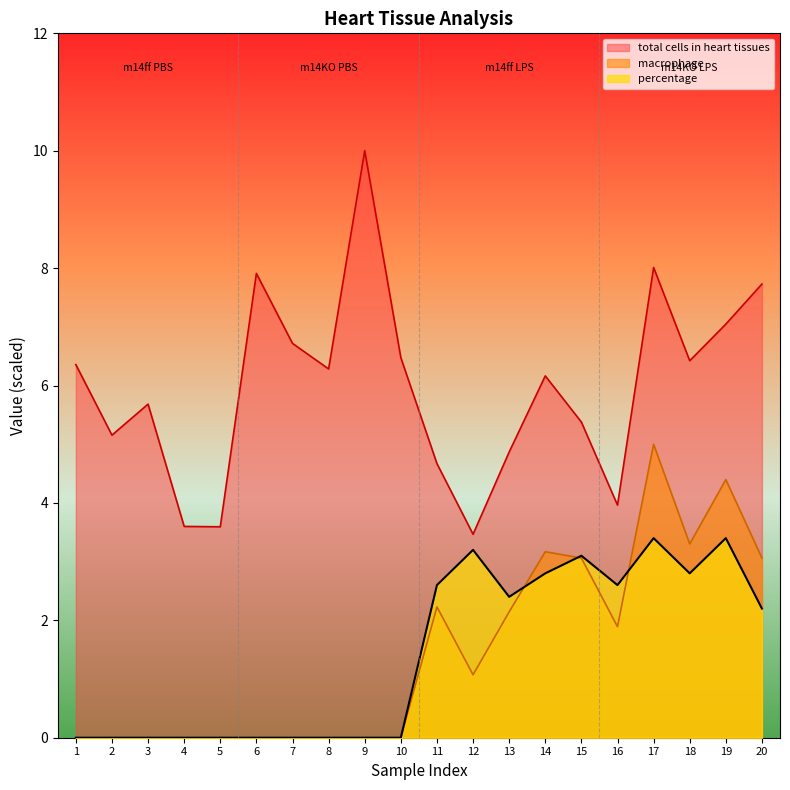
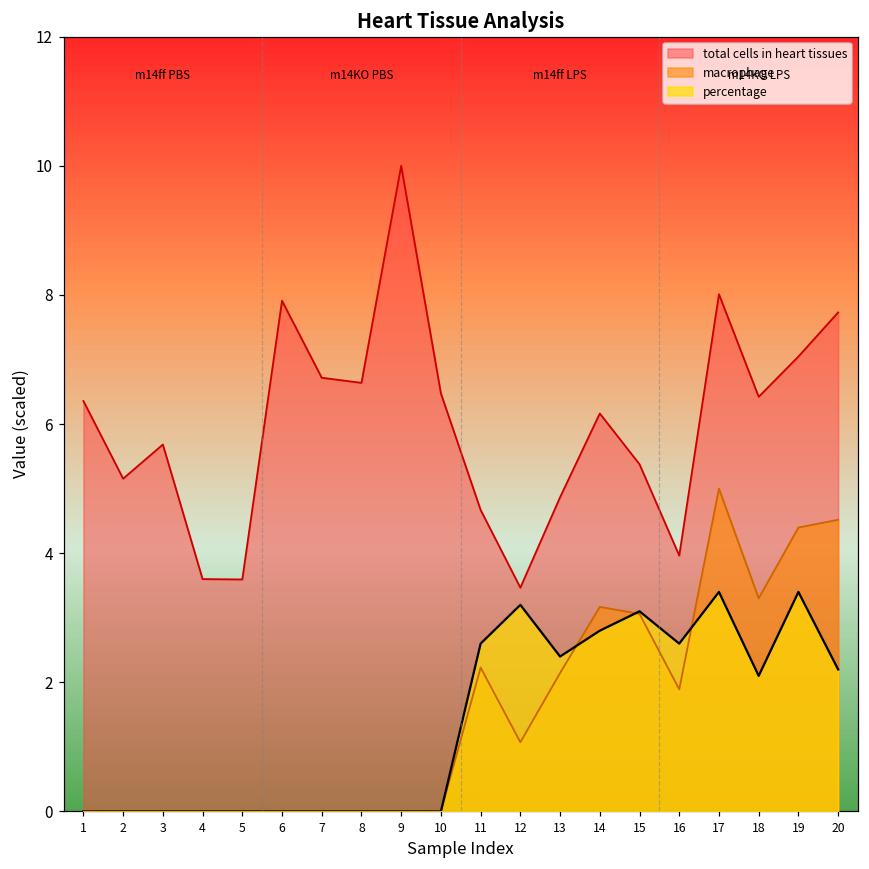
total cells in heart tissues, 8: 6.3 -> 6.6
percentage, 18: 2.8 -> 2.1
macrophage, 20: 3.1 -> 4.5
